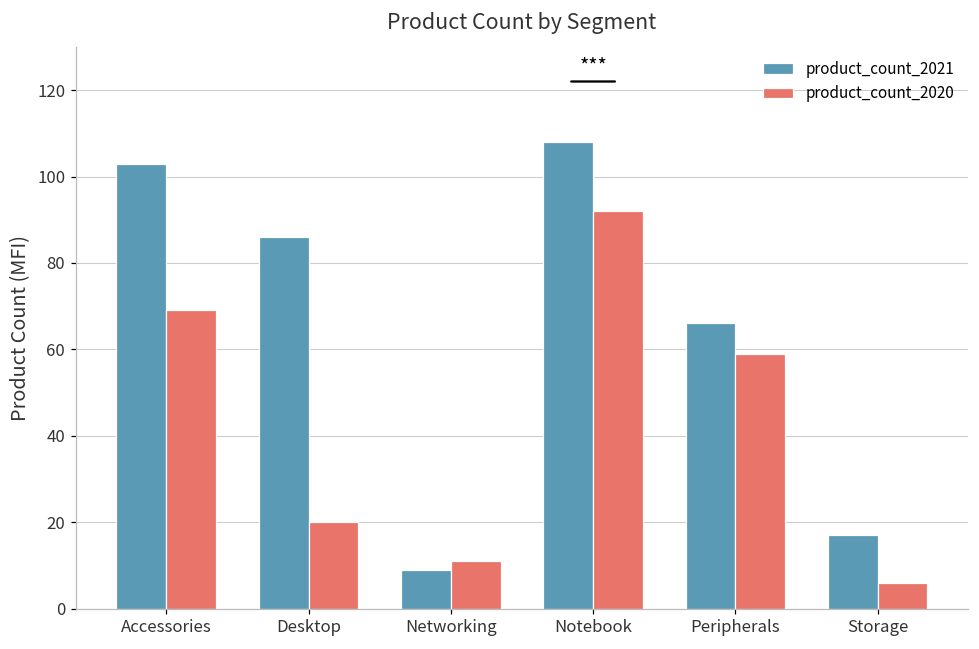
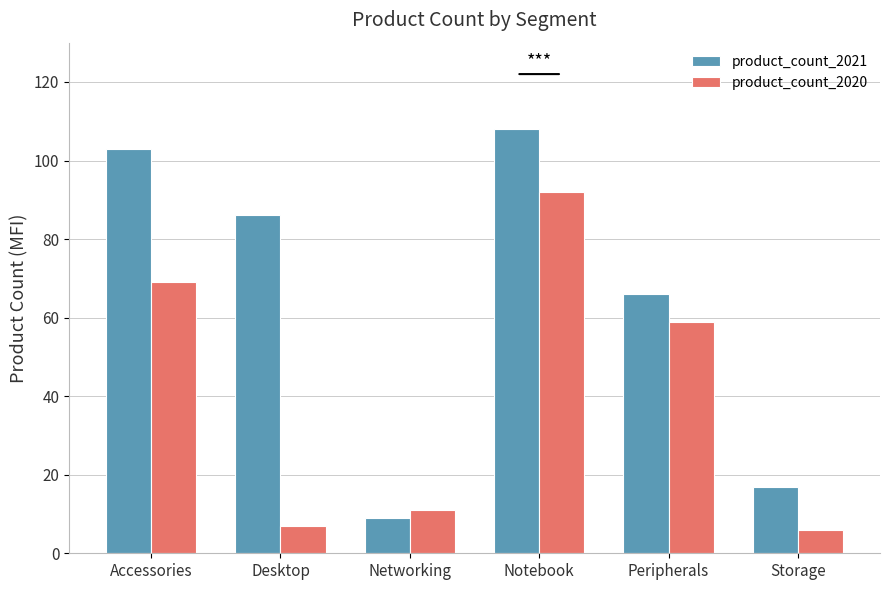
product_count_2020, Desktop: 20 -> 7
